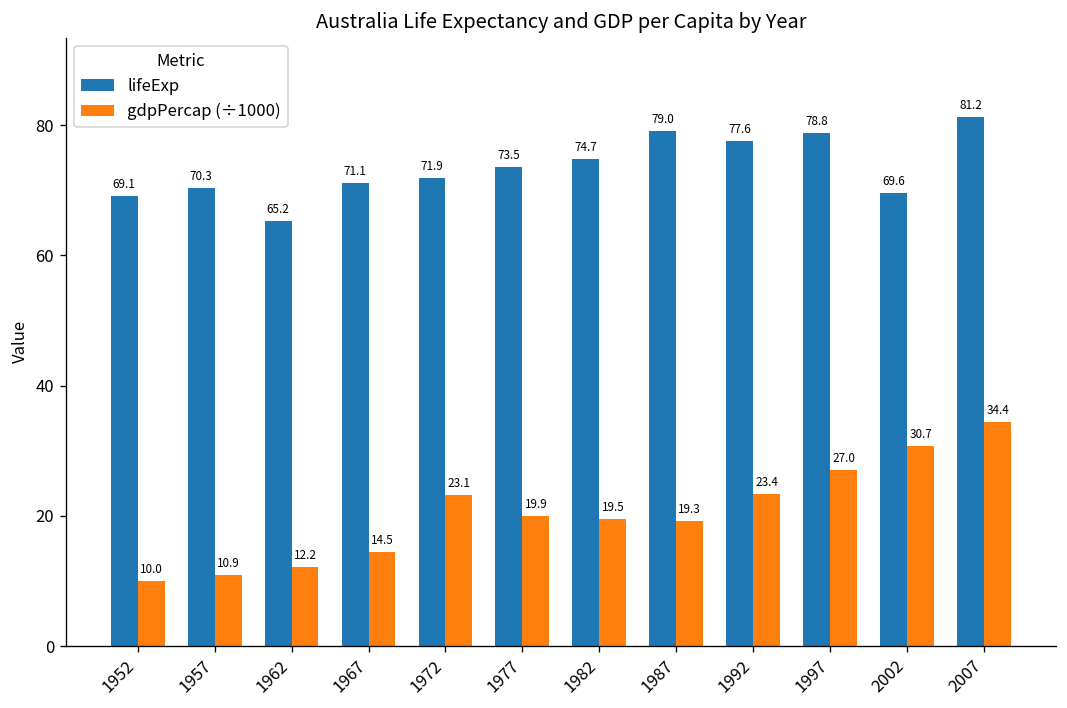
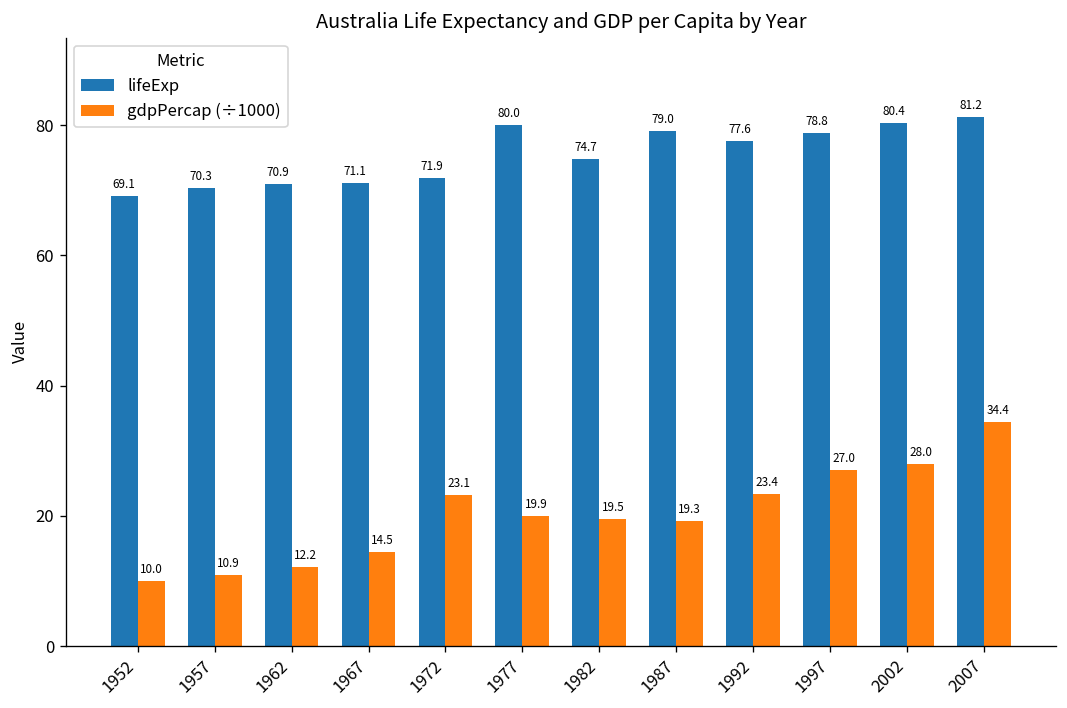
lifeExp, 1962: 65.2 -> 70.9
lifeExp, 1977: 73.5 -> 80.0
lifeExp, 2002: 69.6 -> 80.4
gdpPercap (÷1000), 2002: 30.7 -> 28.0
